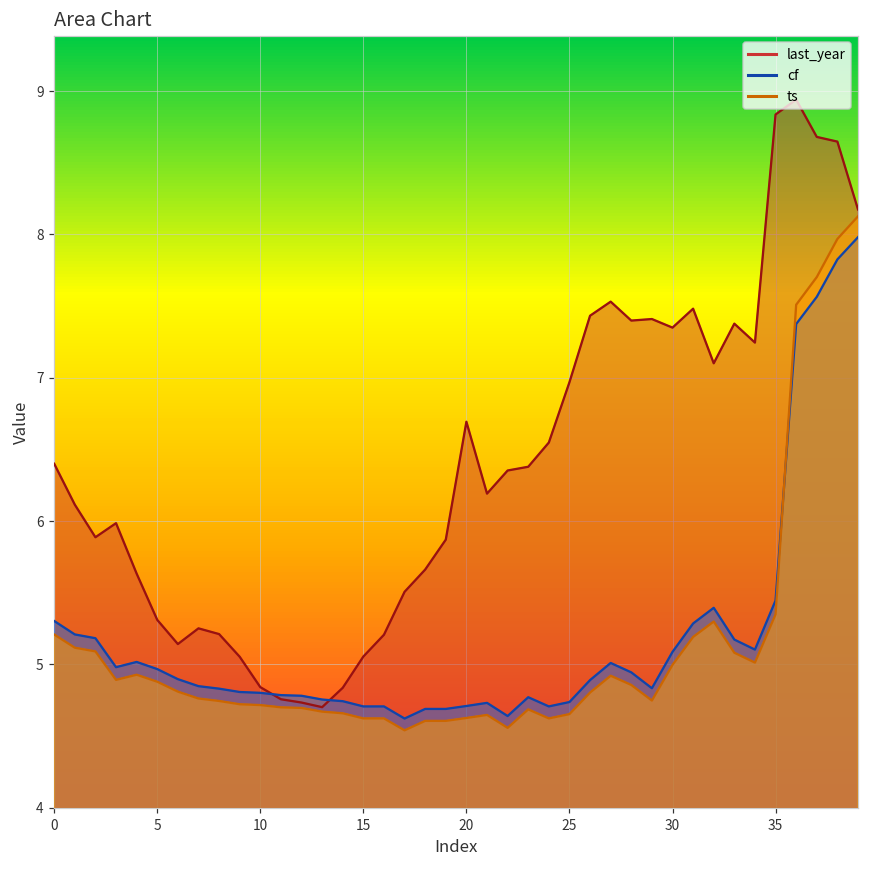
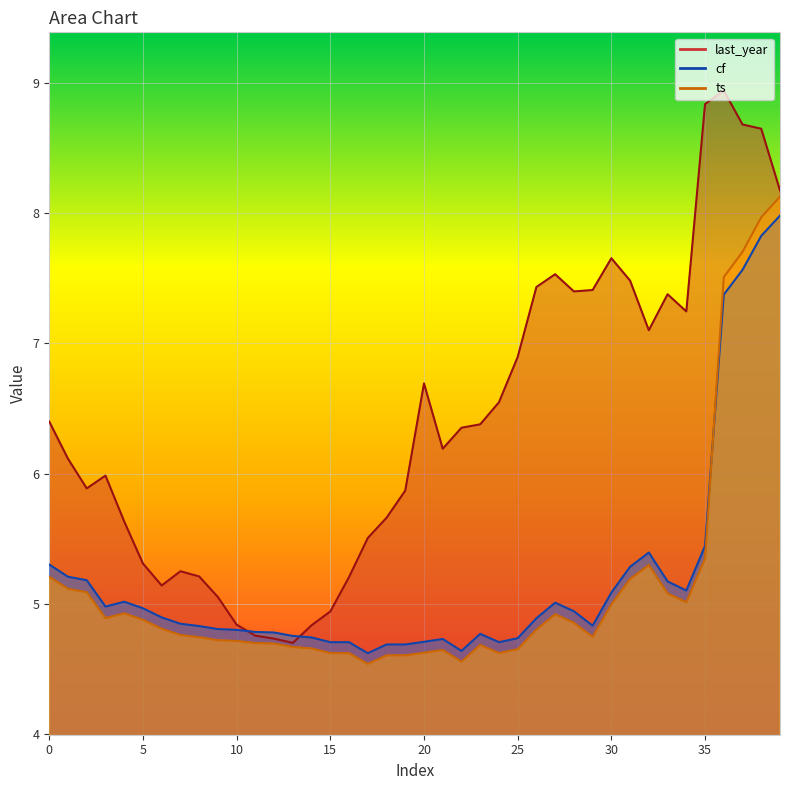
last_year, 15: 5.05 -> 4.94
last_year, 25: 6.97 -> 6.90
last_year, 30: 7.35 -> 7.65
